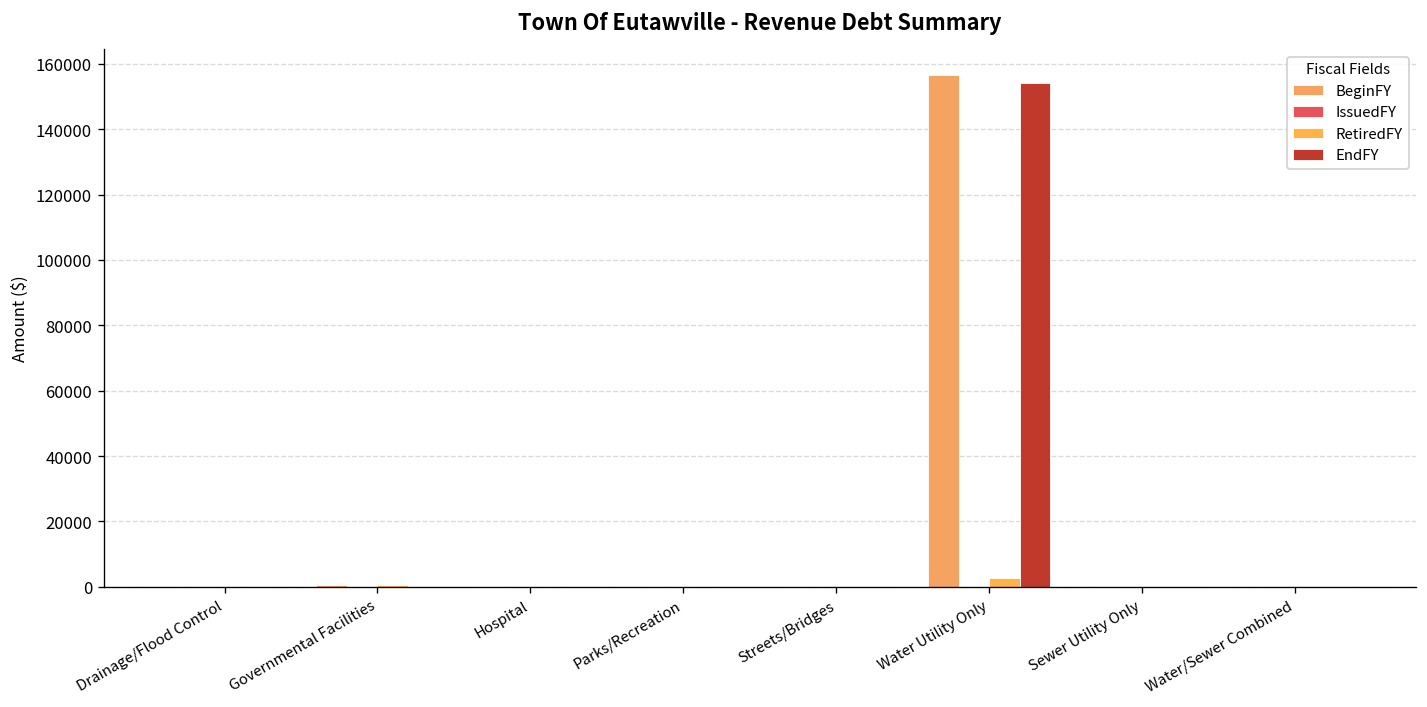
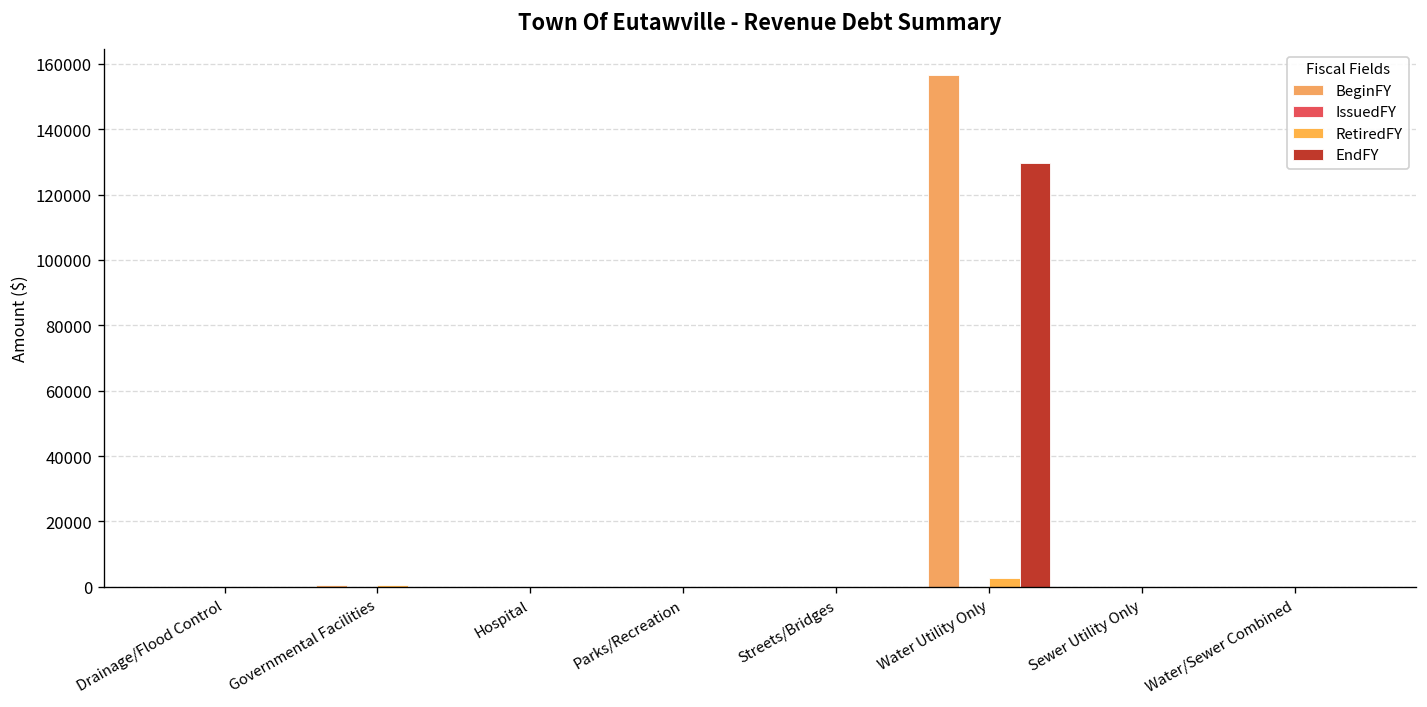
EndFY, Water Utility Only: 154000 -> 130000
